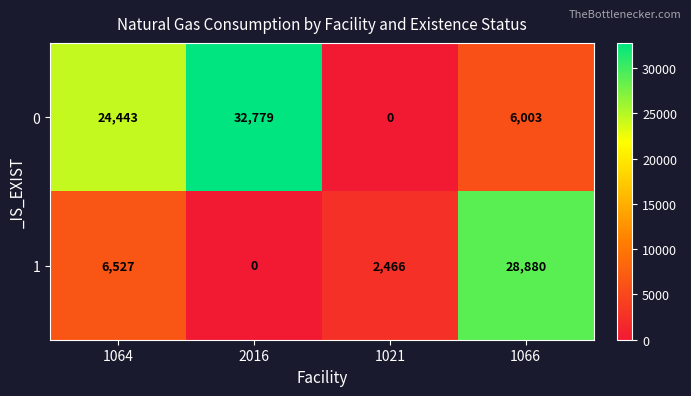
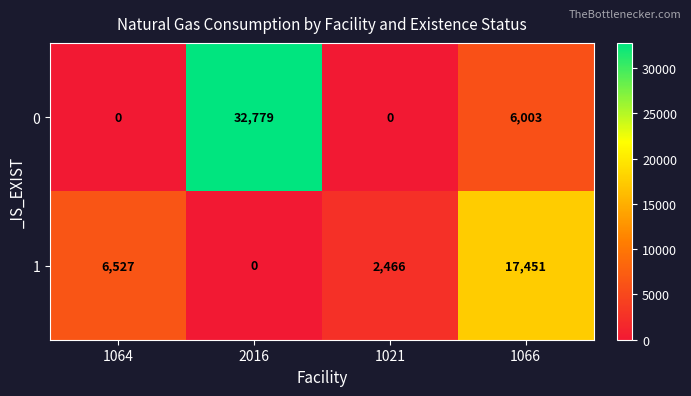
0, 1064: 24,443 -> 0
1, 1066: 28,880 -> 17,451
